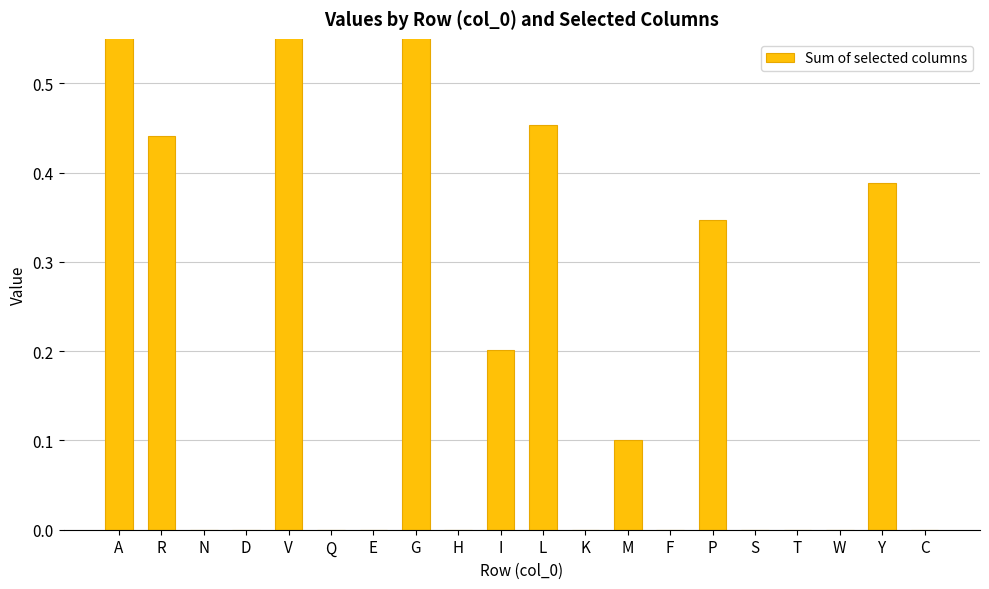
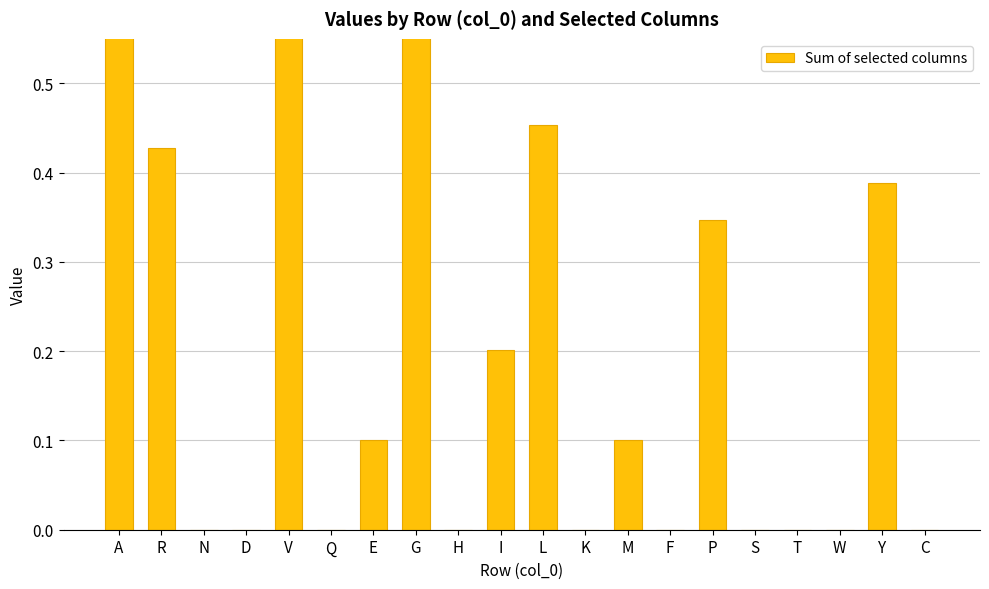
R: 0.44 -> 0.43
E: 0.0 -> 0.1
